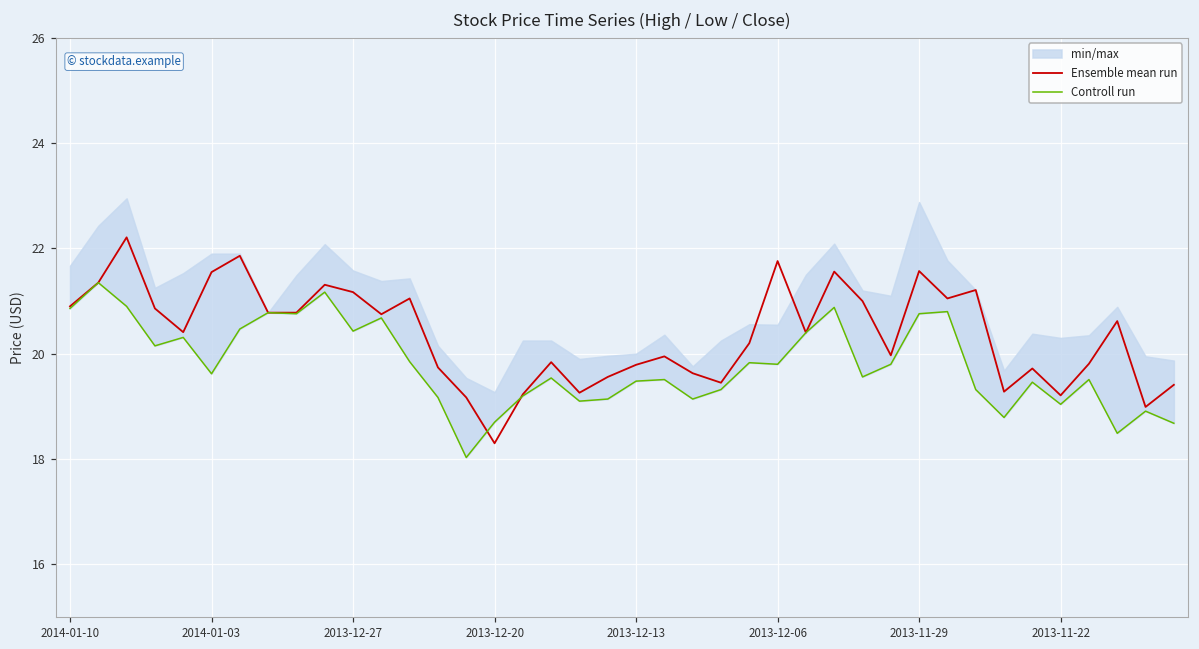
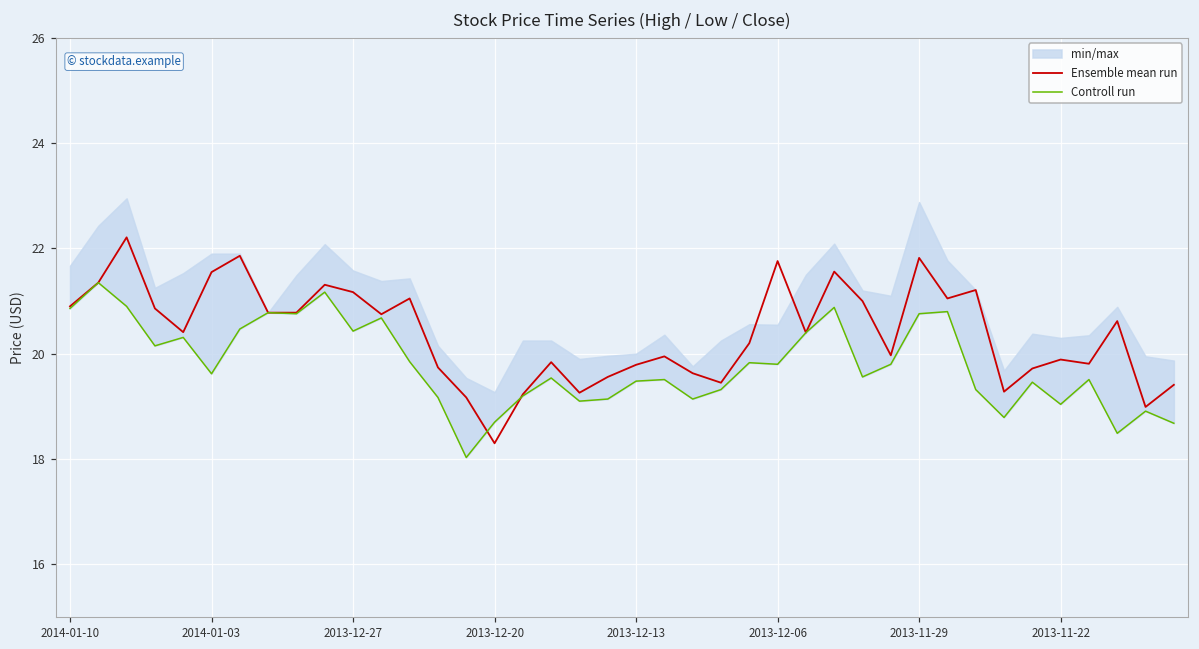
Ensemble mean run, 2013-11-29: 21.6 -> 21.8
Ensemble mean run, 2013-11-22: 19.2 -> 19.9
